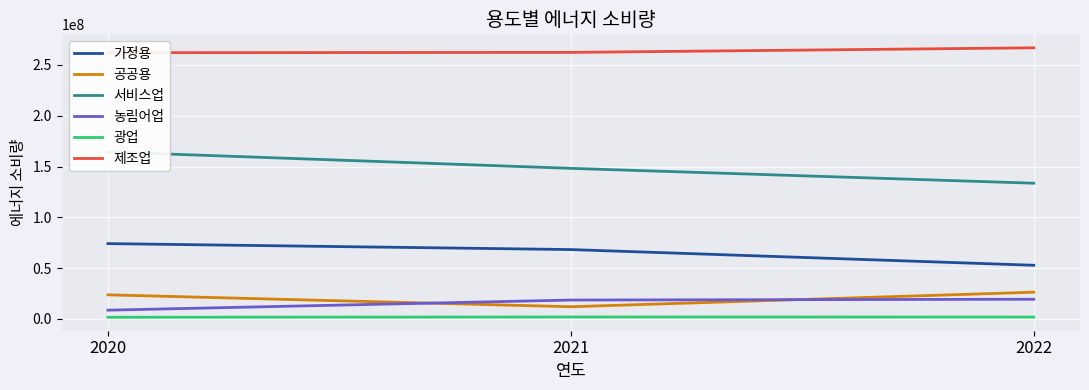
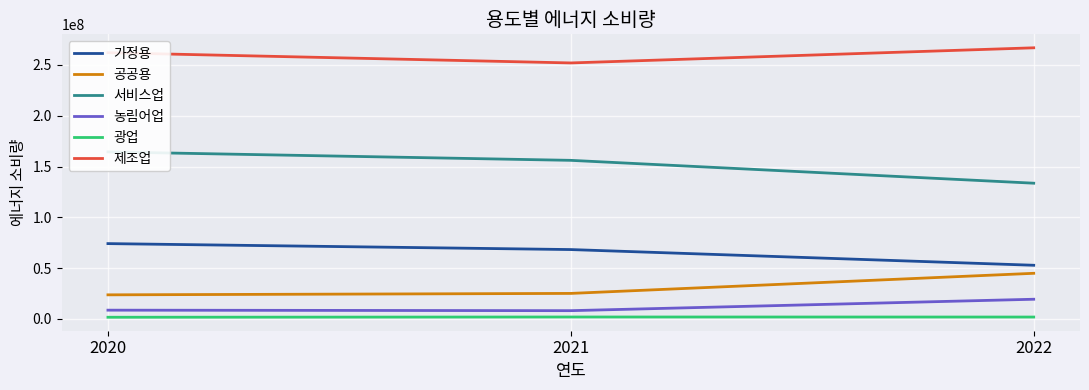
공공용, 2021: 12000000 -> 25000000
서비스업, 2021: 148000000 -> 156000000
농림어업, 2021: 18000000 -> 8000000
제조업, 2021: 262000000 -> 252000000
공공용, 2022: 26000000 -> 45000000
